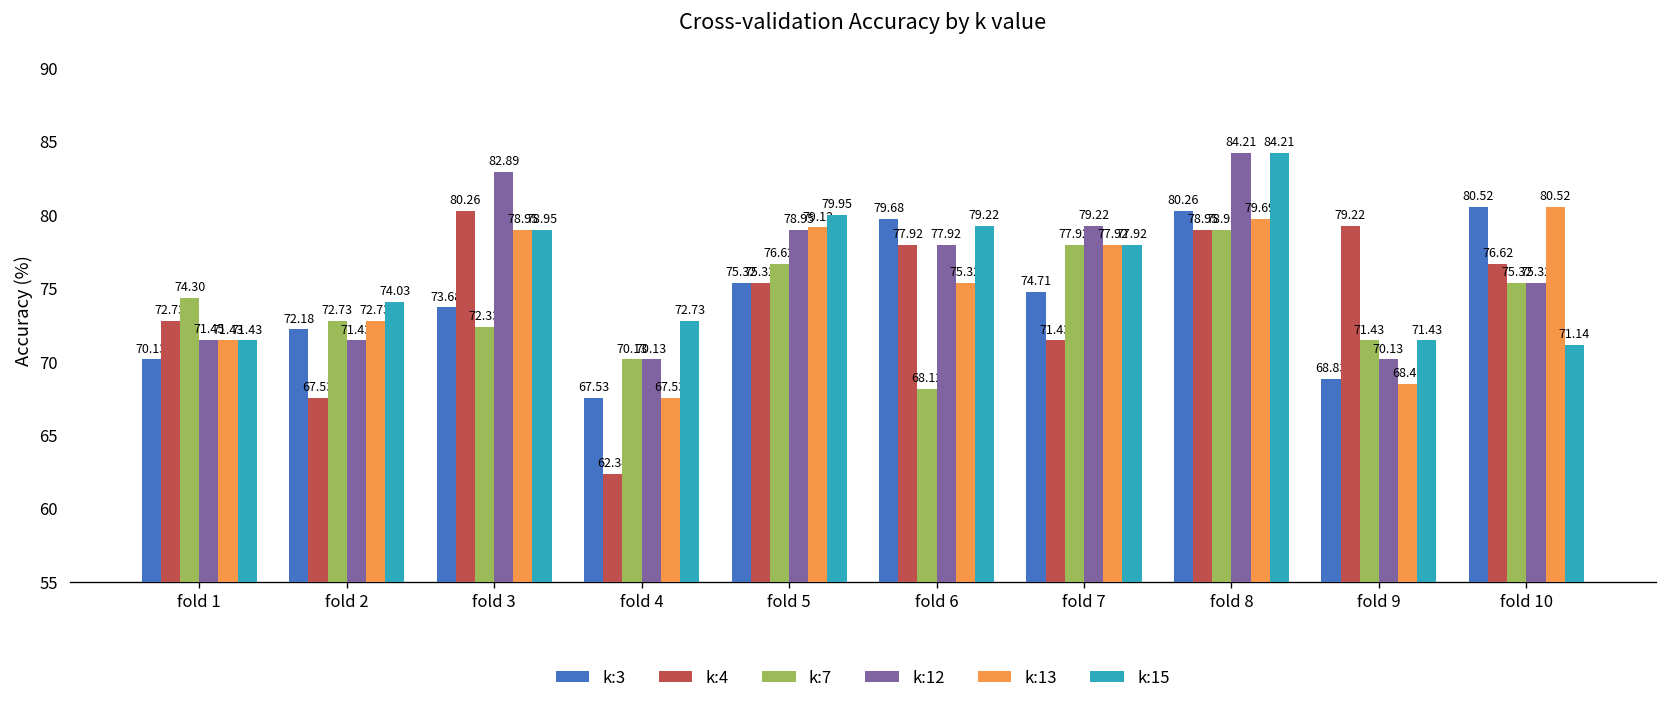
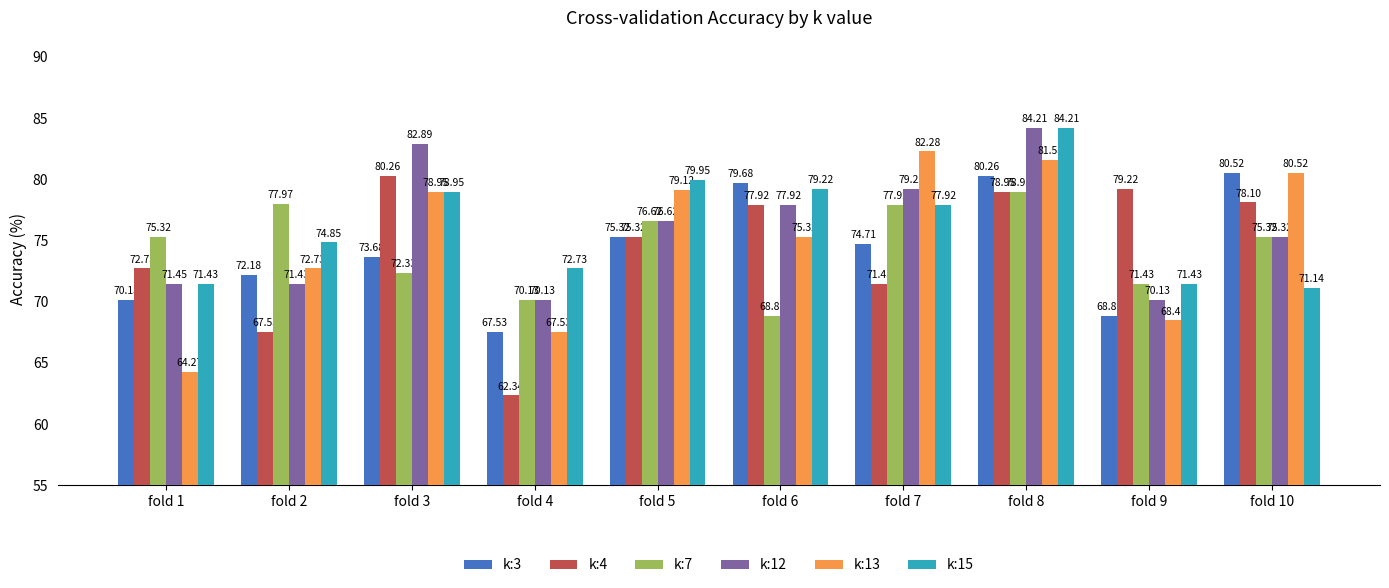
k:7, fold 1: 74.30 -> 75.32
k:13, fold 1: 71.43 -> 64.27
k:7, fold 2: 72.73 -> 77.97
k:15, fold 2: 74.03 -> 74.85
k:12, fold 5: 78.95 -> 76.62
k:7, fold 6: 68.12 -> 68.83
k:13, fold 7: 77.92 -> 82.28
k:13, fold 8: 79.69 -> 81.58
k:4, fold 10: 76.62 -> 78.10
